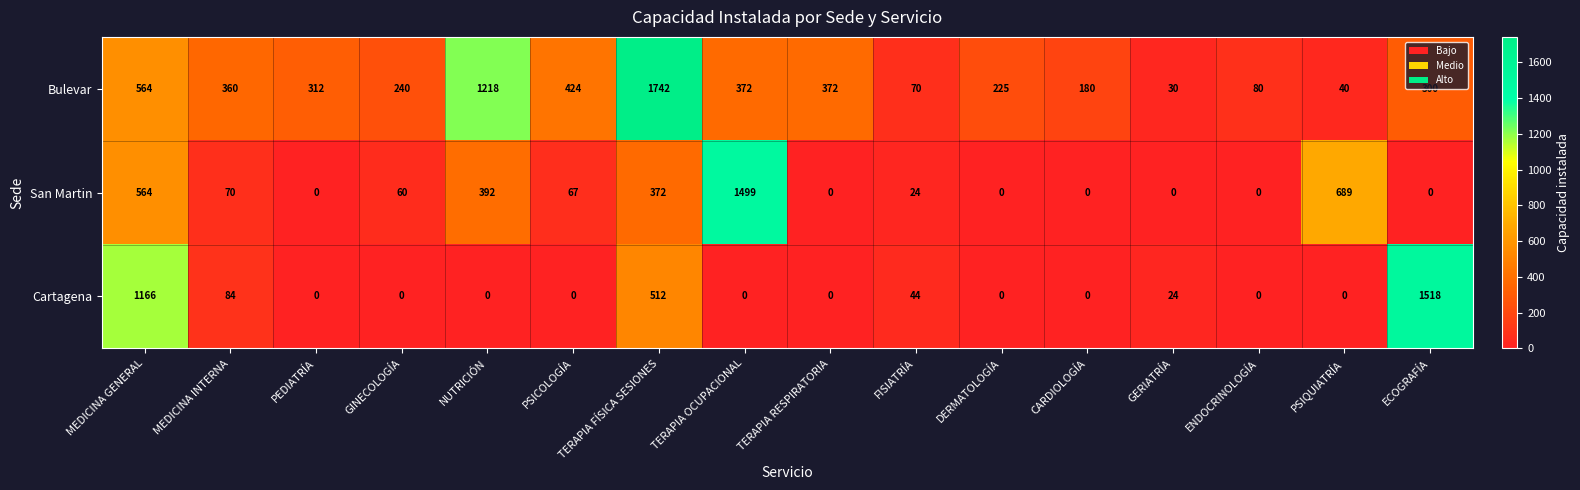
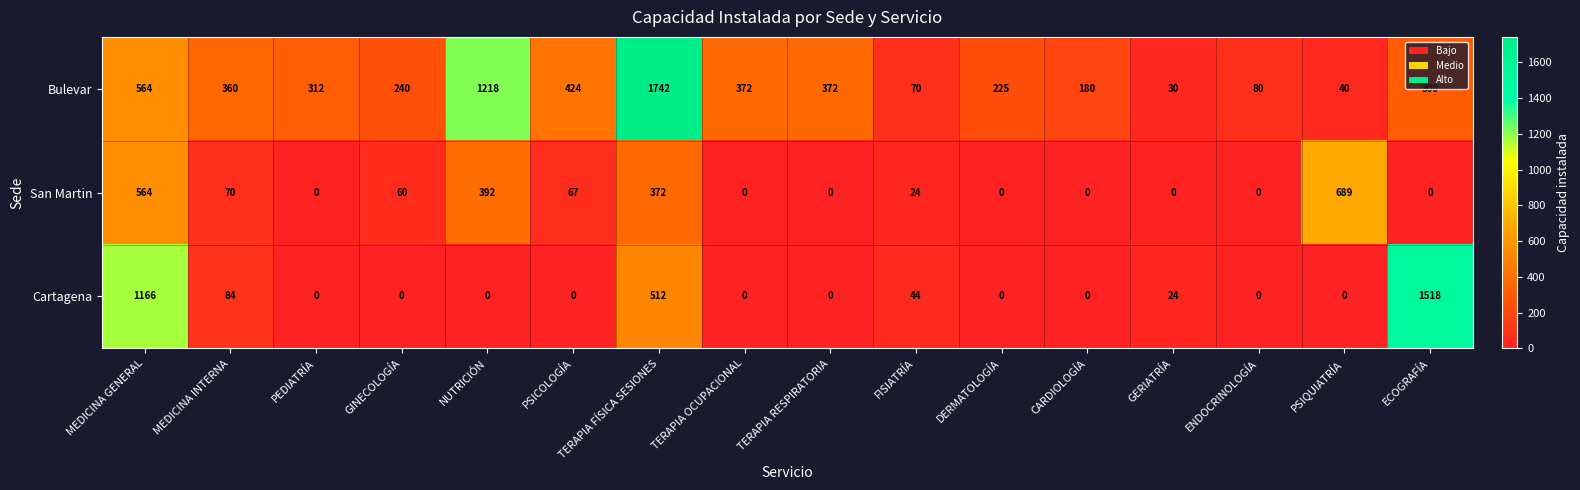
San Martin, TERAPIA OCUPACIONAL: 1499 -> 0
